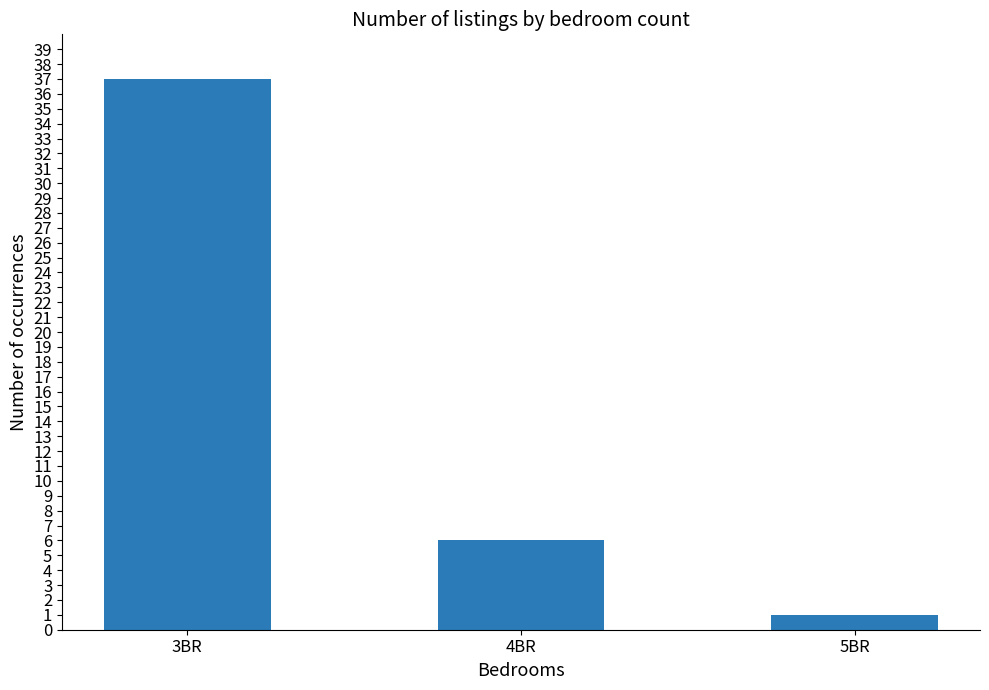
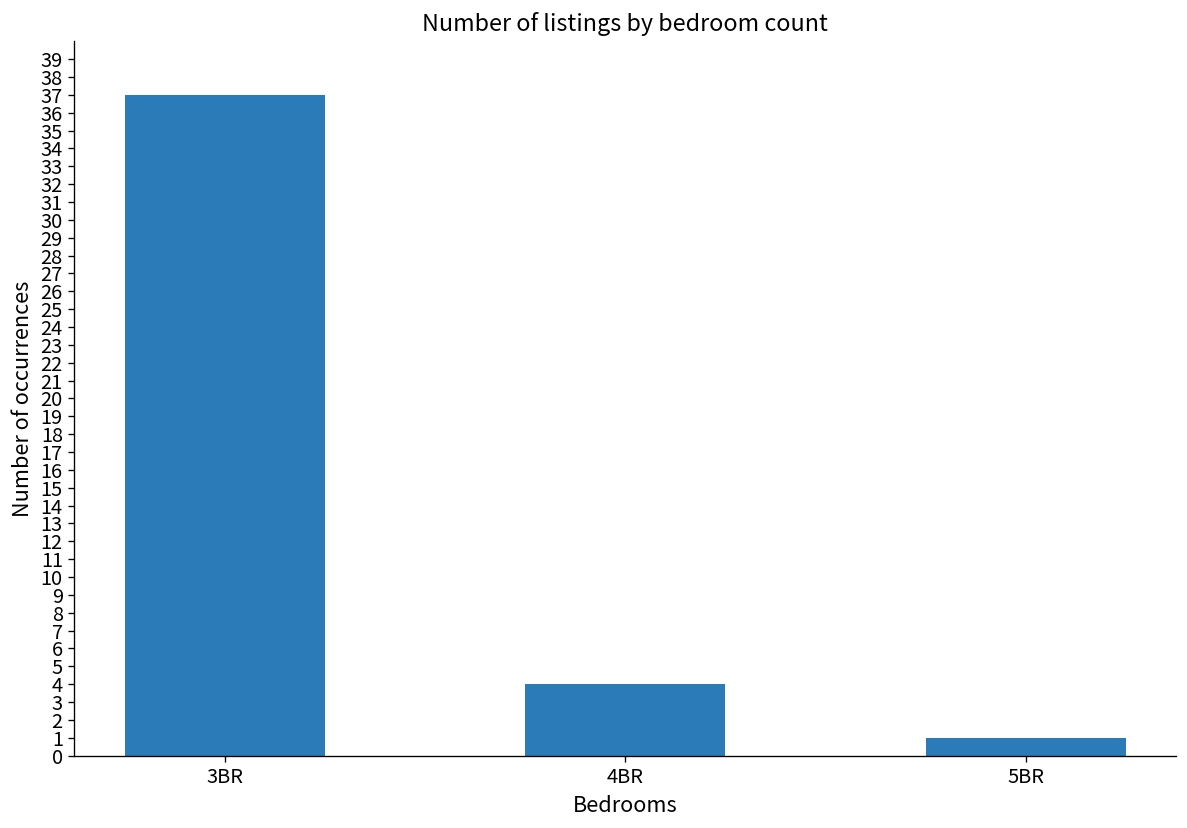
4BR: 6 -> 4
